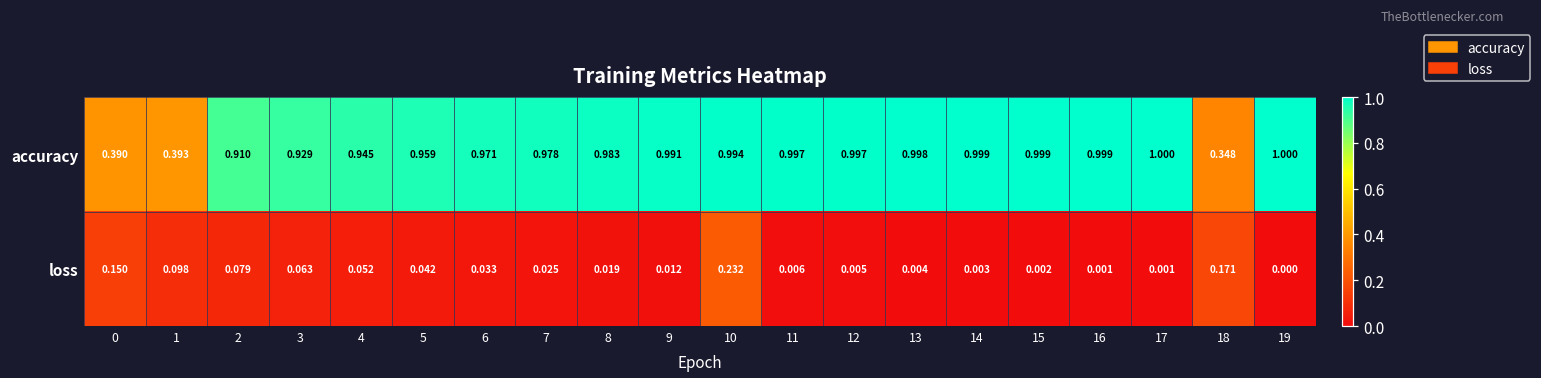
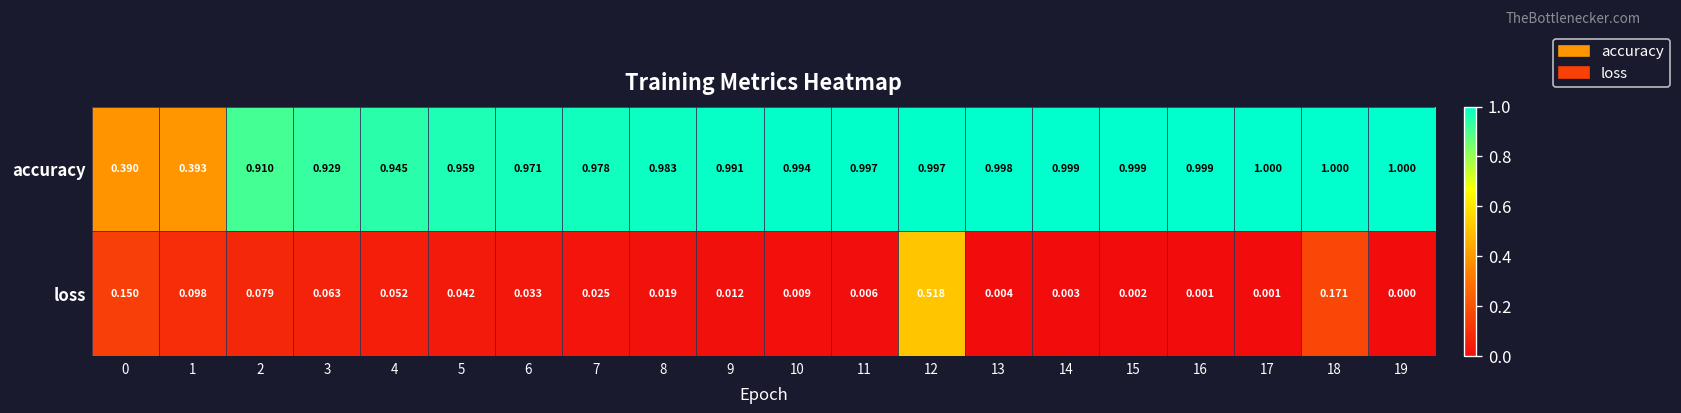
accuracy, 18: 0.348 -> 1.000
loss, 10: 0.232 -> 0.009
loss, 12: 0.005 -> 0.518
